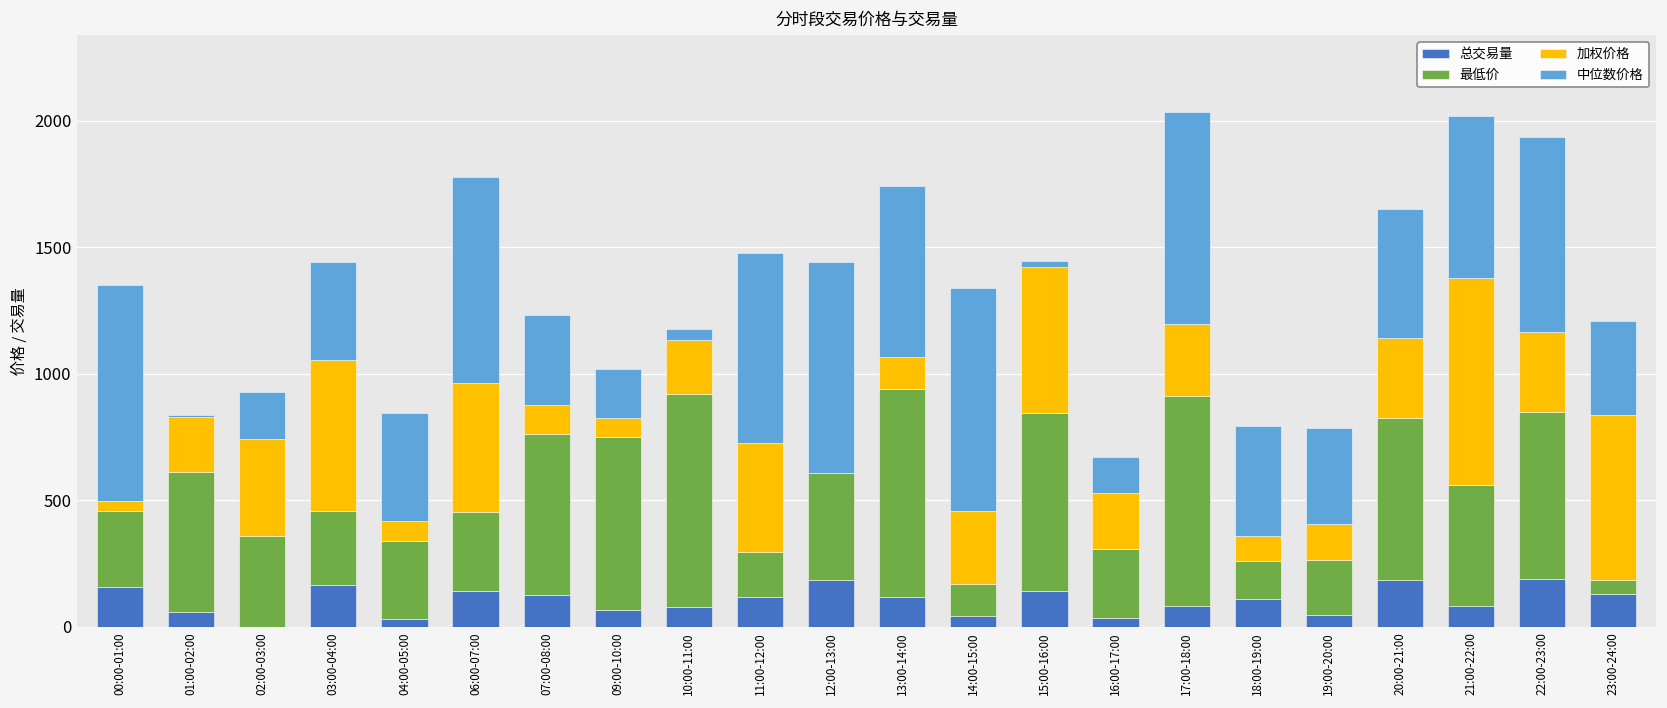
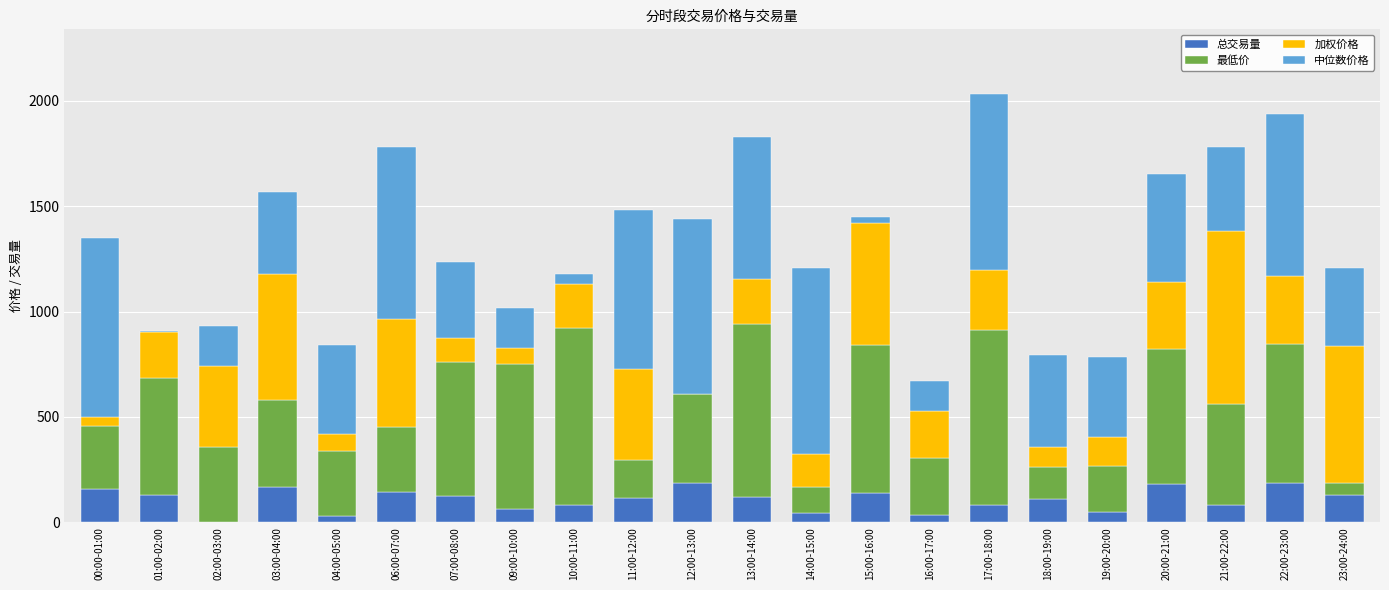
总交易量, 01:00-02:00: 60 -> 130
最低价, 03:00-04:00: 290 -> 420
加权价格, 13:00-14:00: 130 -> 210
加权价格, 14:00-15:00: 290 -> 150
中位数价格, 21:00-22:00: 640 -> 400
